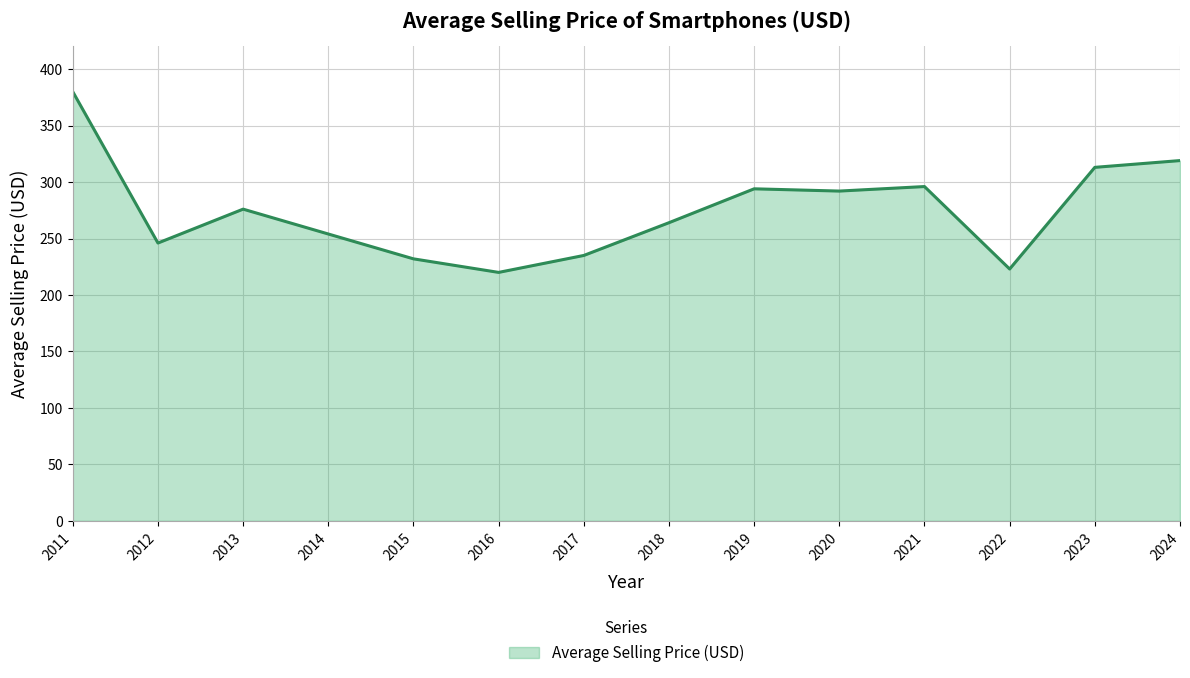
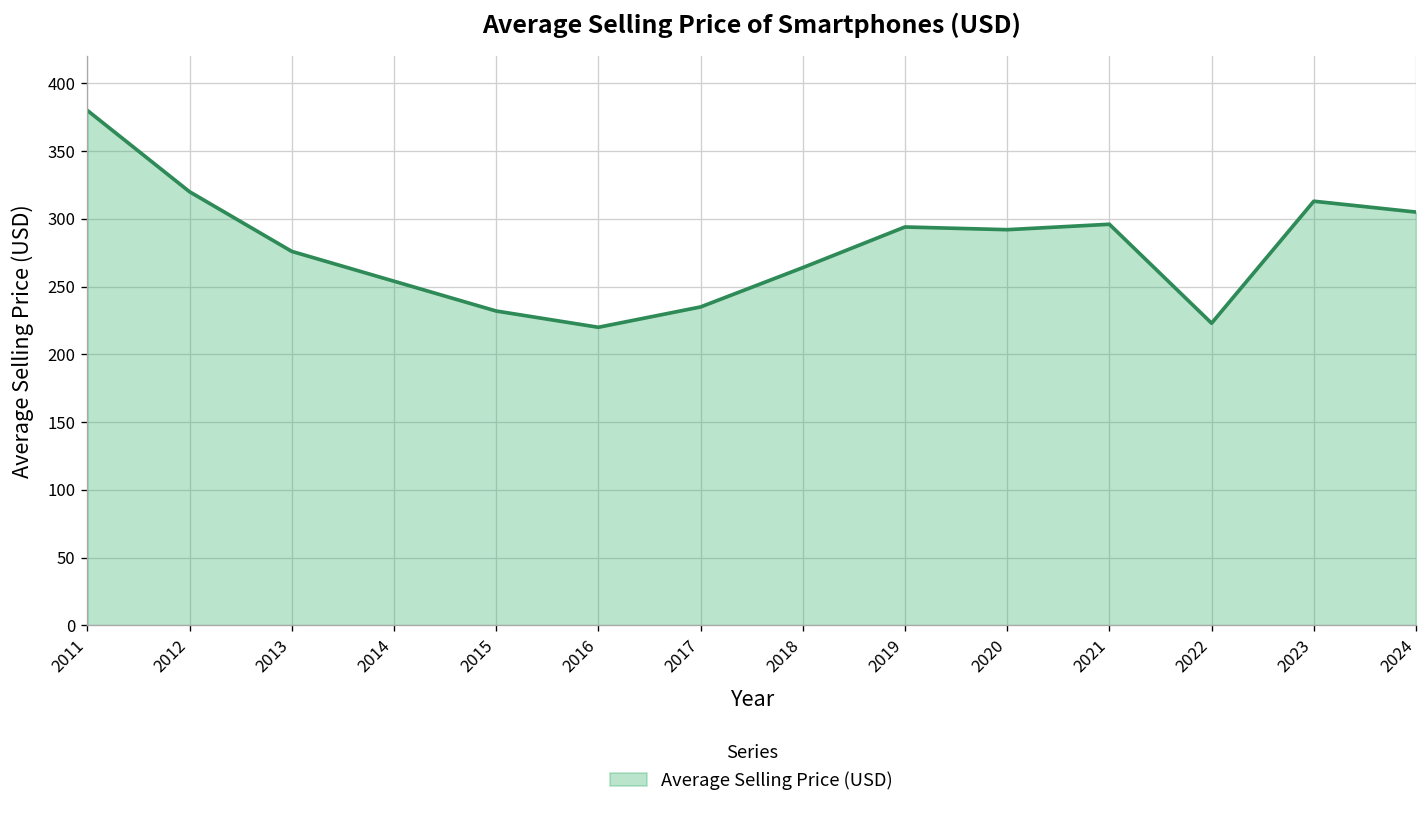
2012: 246 -> 320
2024: 319 -> 305
